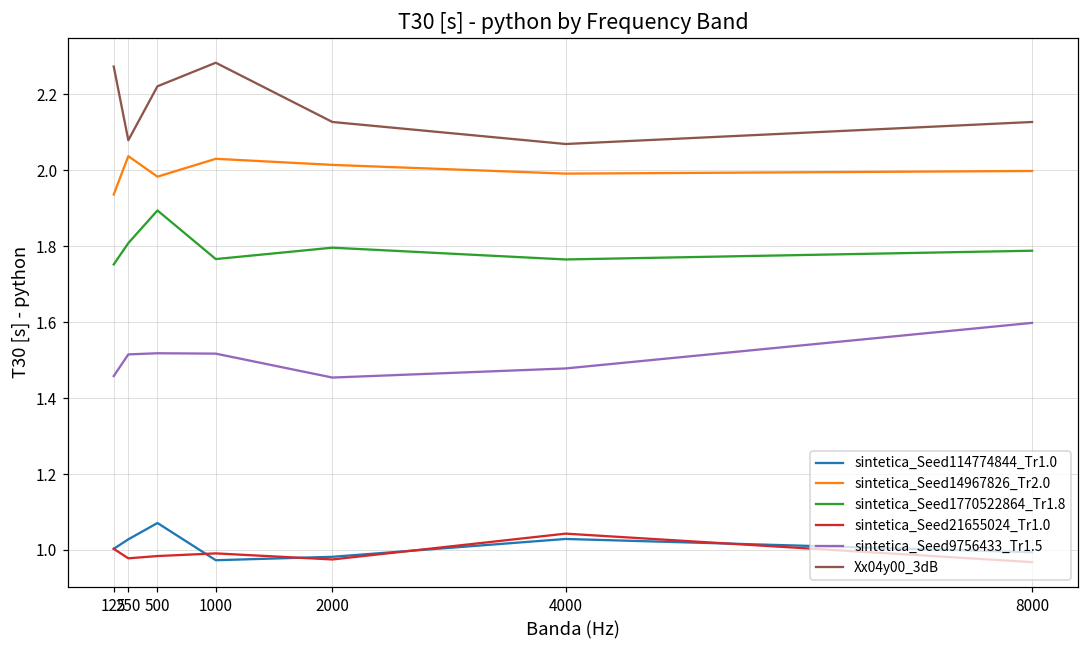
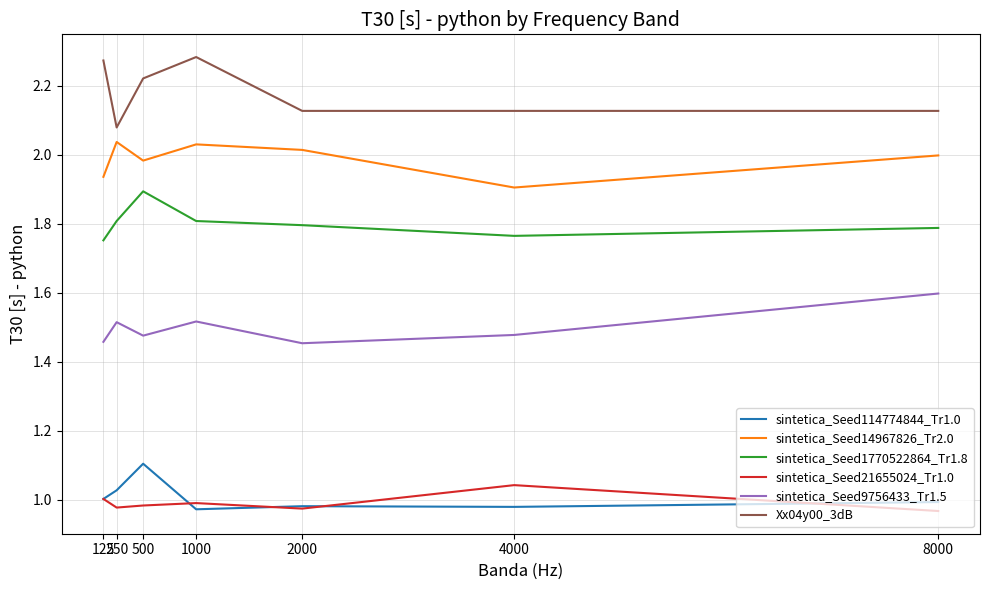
sintetica_Seed114774844_Tr1.0, 500: 1.07 -> 1.11
sintetica_Seed9756433_Tr1.5, 500: 1.52 -> 1.48
sintetica_Seed1770522864_Tr1.8, 1000: 1.77 -> 1.81
sintetica_Seed114774844_Tr1.0, 4000: 1.03 -> 0.98
sintetica_Seed14967826_Tr2.0, 4000: 1.99 -> 1.91
Xx04y00_3dB, 4000: 2.07 -> 2.13
